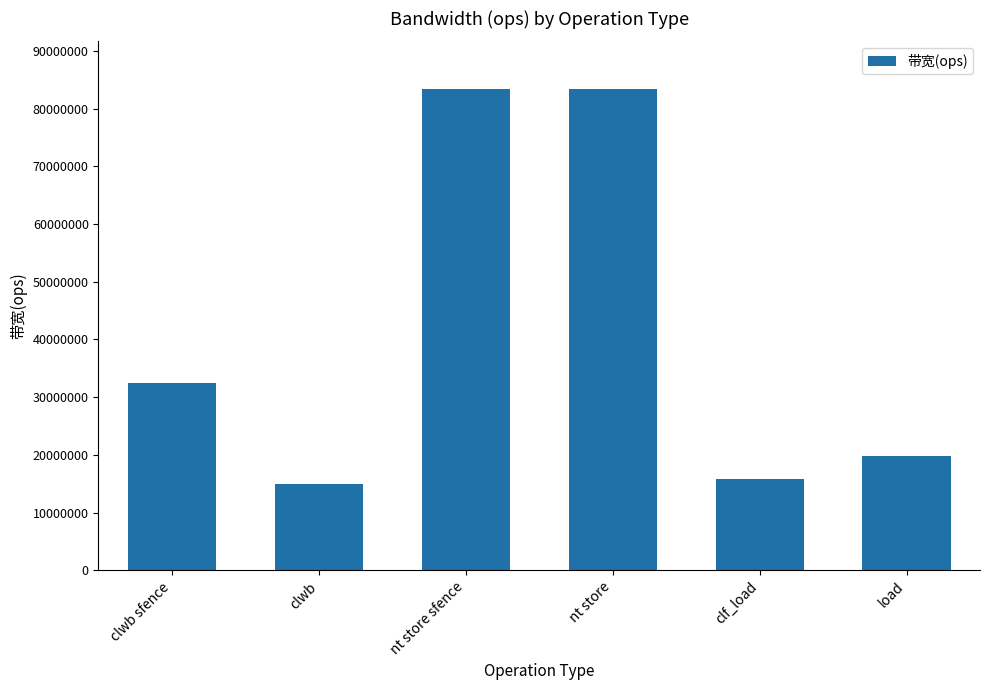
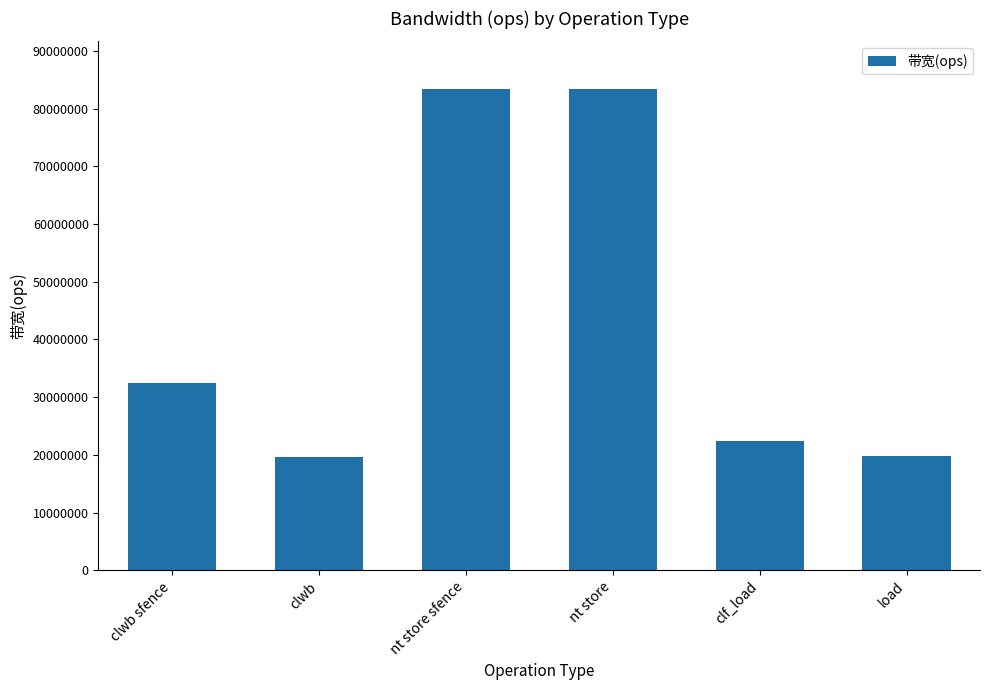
clwb: 15000000 -> 20000000
clf_load: 16000000 -> 22000000
